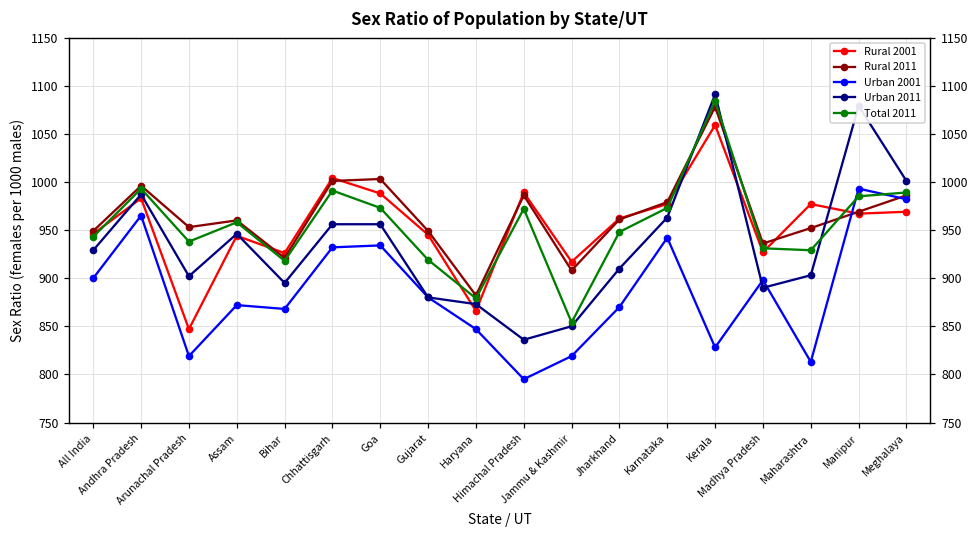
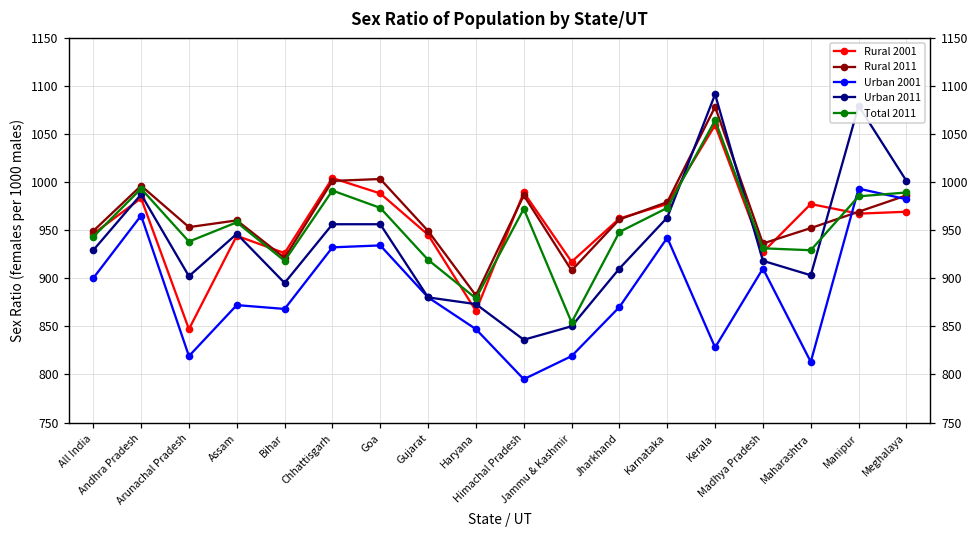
Total 2011, Kerala: 1080 -> 1060
Urban 2001, Madhya Pradesh: 900 -> 910
Urban 2011, Madhya Pradesh: 890 -> 920
